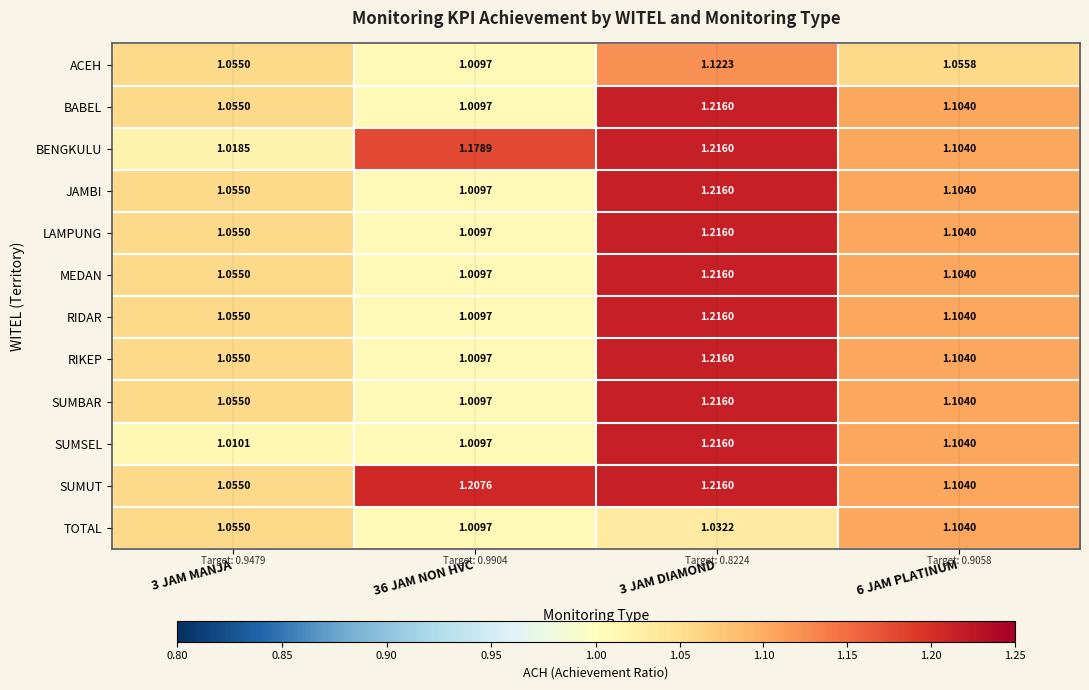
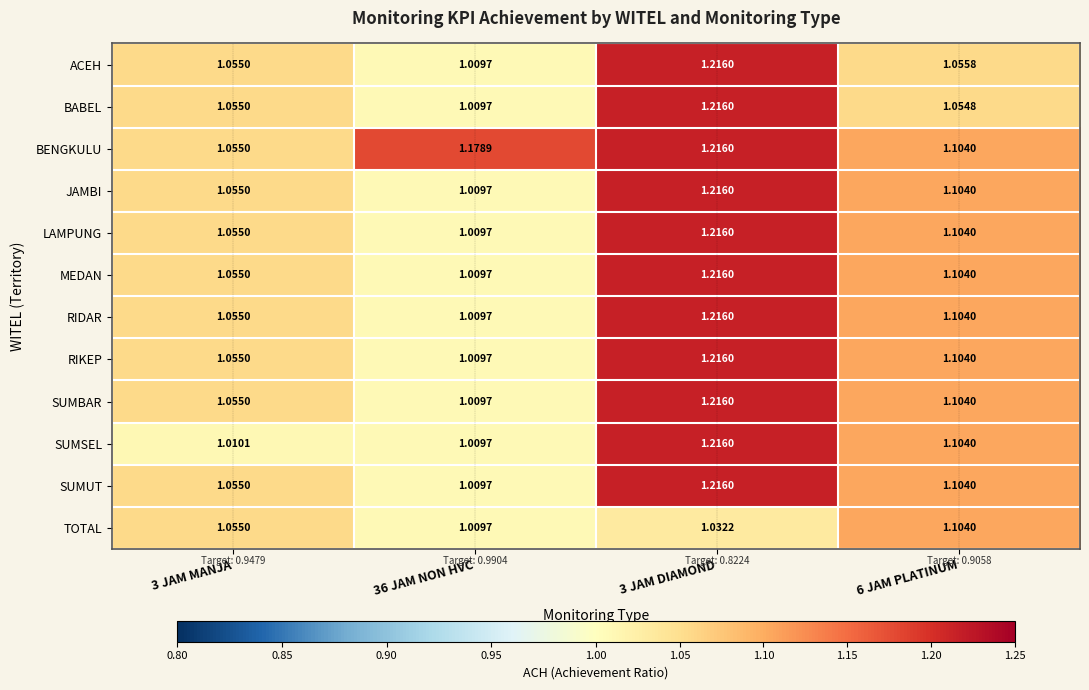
ACEH, 3 JAM DIAMOND: 1.1223 -> 1.2160
BABEL, 6 JAM PLATINUM: 1.1040 -> 1.0548
BENGKULU, 3 JAM MANJA: 1.0185 -> 1.0550
SUMUT, 36 JAM NON HVC: 1.2076 -> 1.0097
